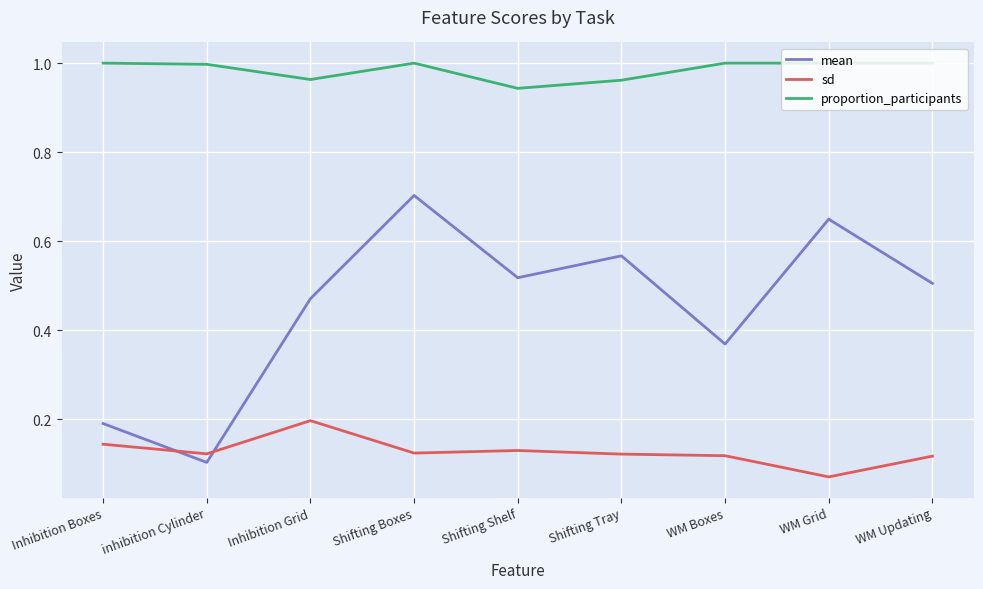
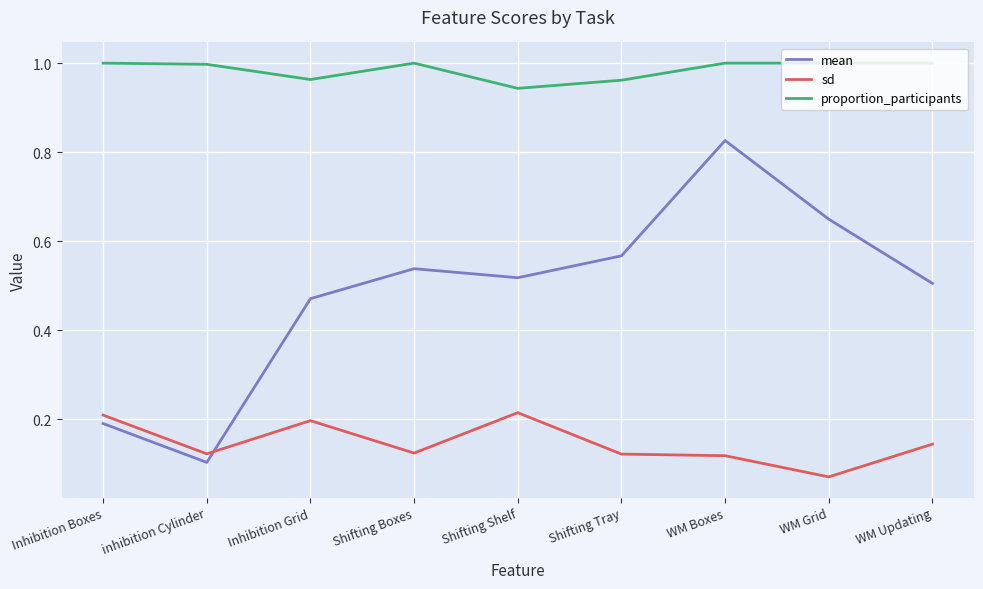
sd, Inhibition Boxes: 0.14 -> 0.21
mean, Shifting Boxes: 0.70 -> 0.54
sd, Shifting Shelf: 0.13 -> 0.22
mean, WM Boxes: 0.37 -> 0.83
sd, WM Updating: 0.12 -> 0.14
